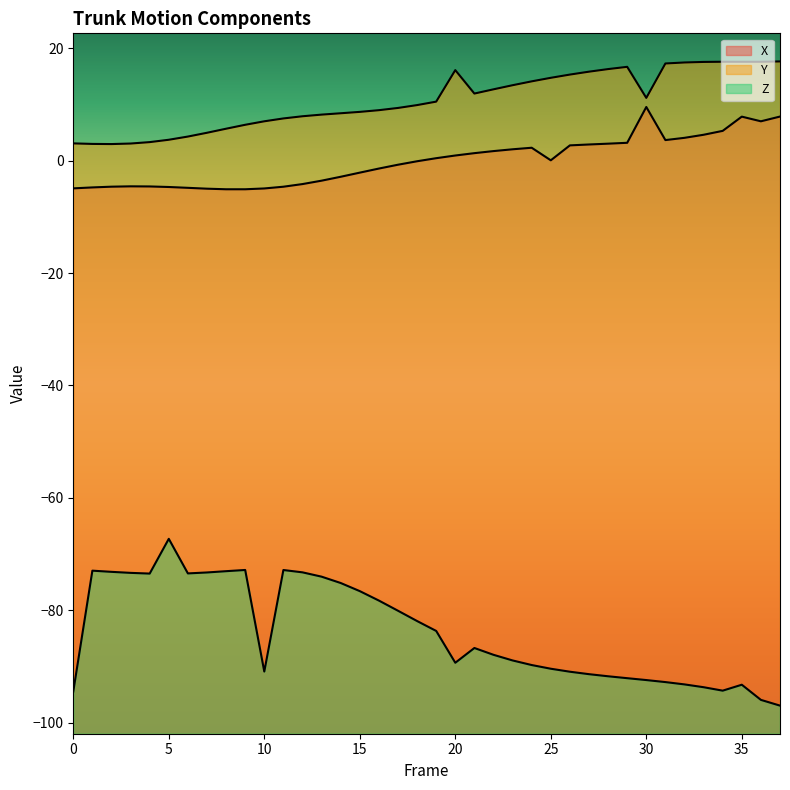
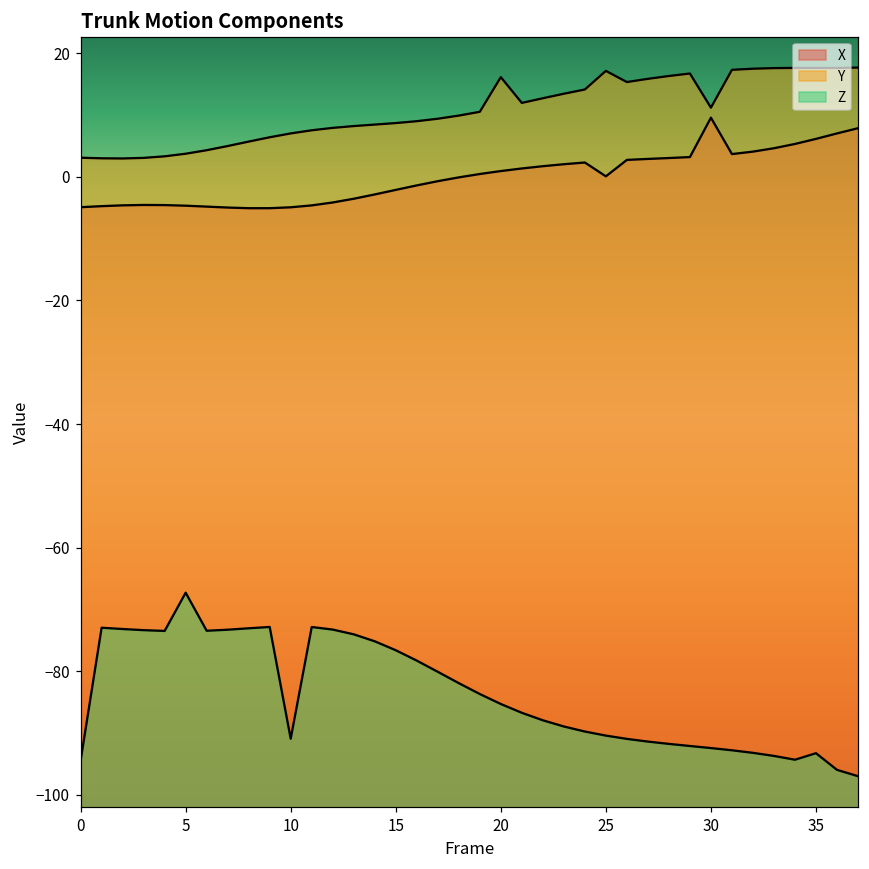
Z, 20: -89 -> -85
Y, 25: 15 -> 17
X, 35: 8 -> 6
